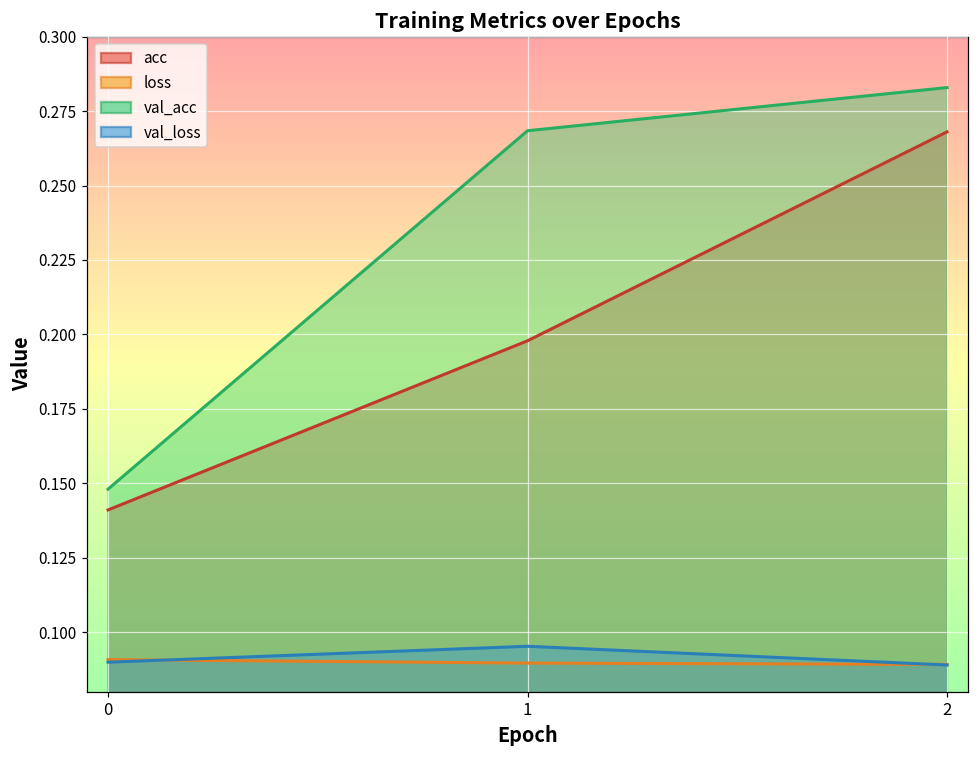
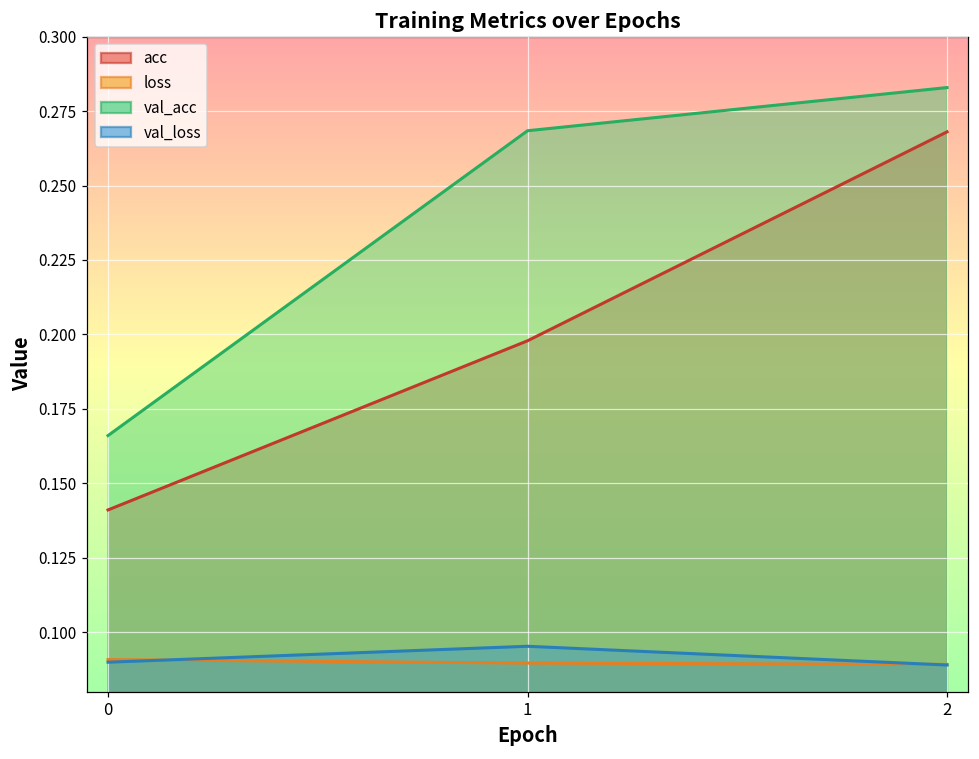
val_acc, 0: 0.148 -> 0.166
